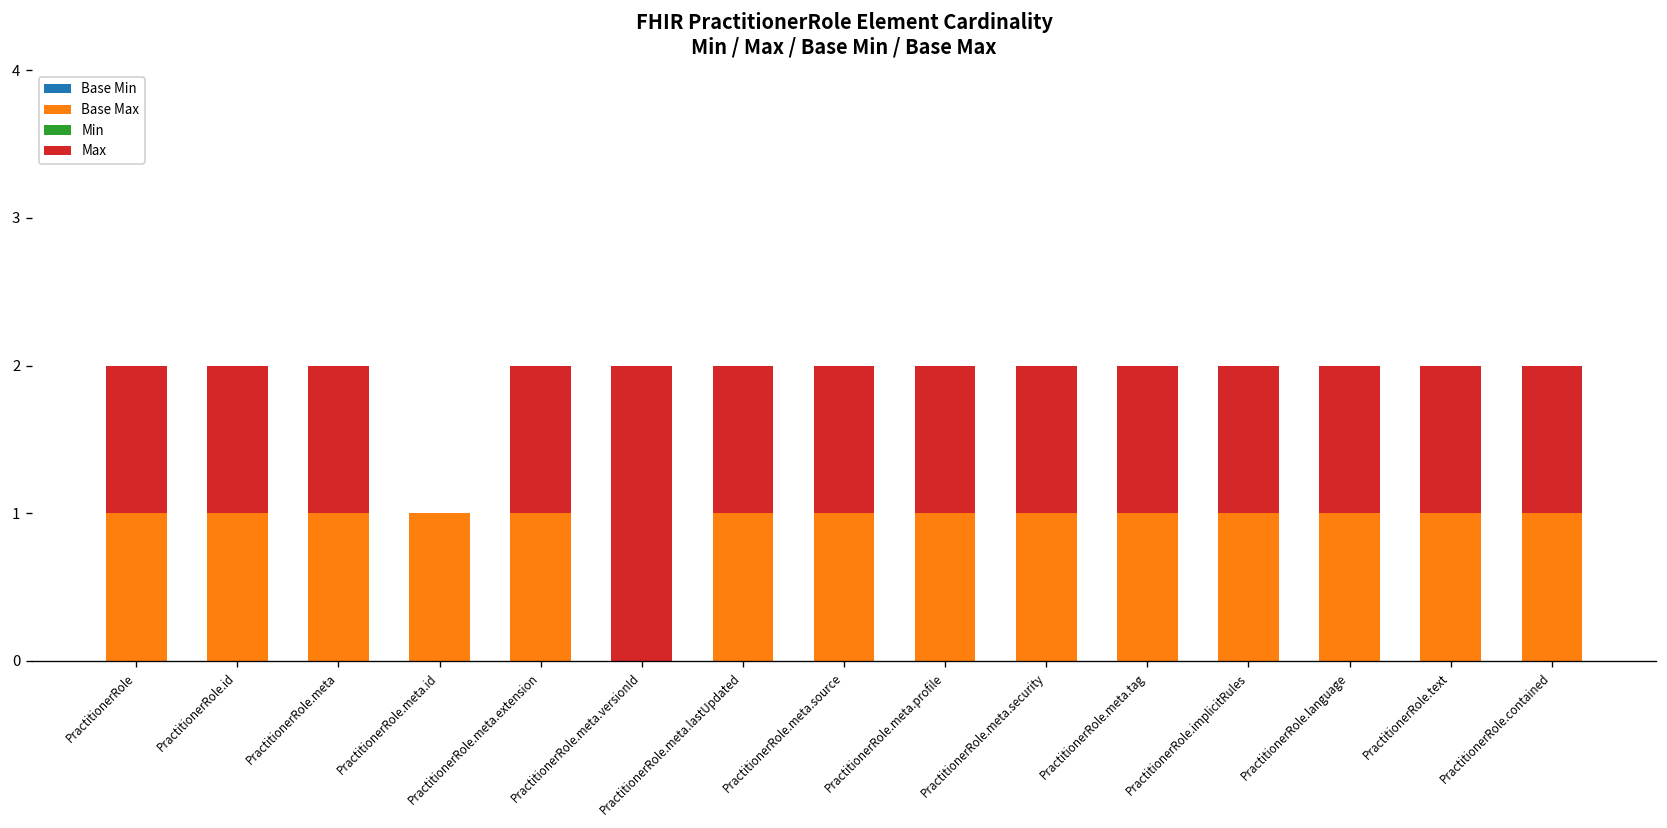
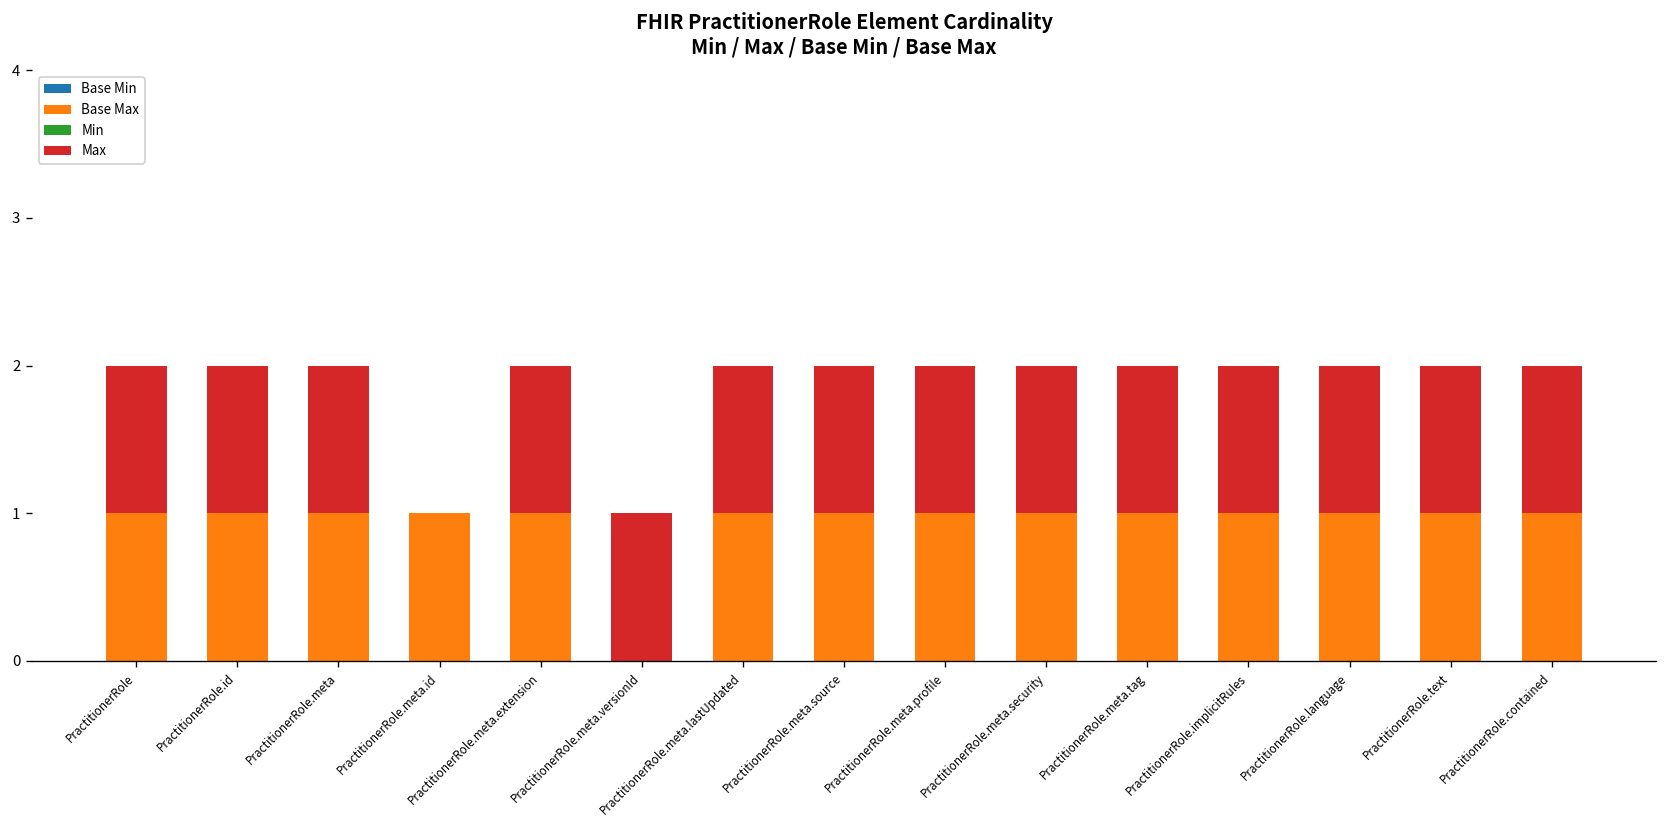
Max, PractitionerRole.meta.versionId: 2 -> 1
